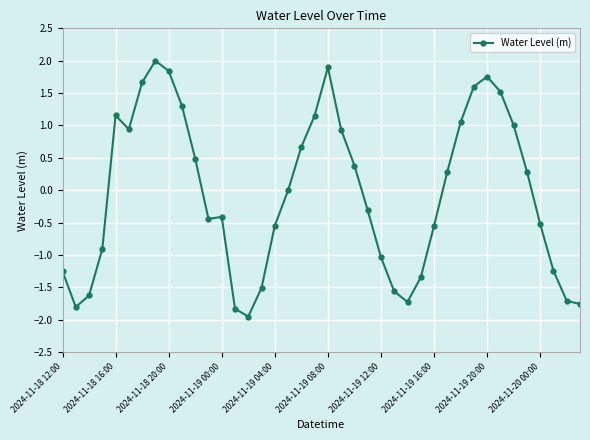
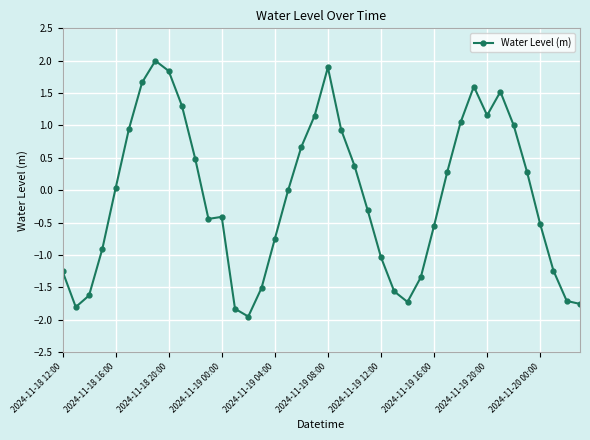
2024-11-18 16:00: 1.2 -> 0.0
2024-11-19 04:00: -0.5 -> -0.8
2024-11-19 20:00: 1.8 -> 1.2
